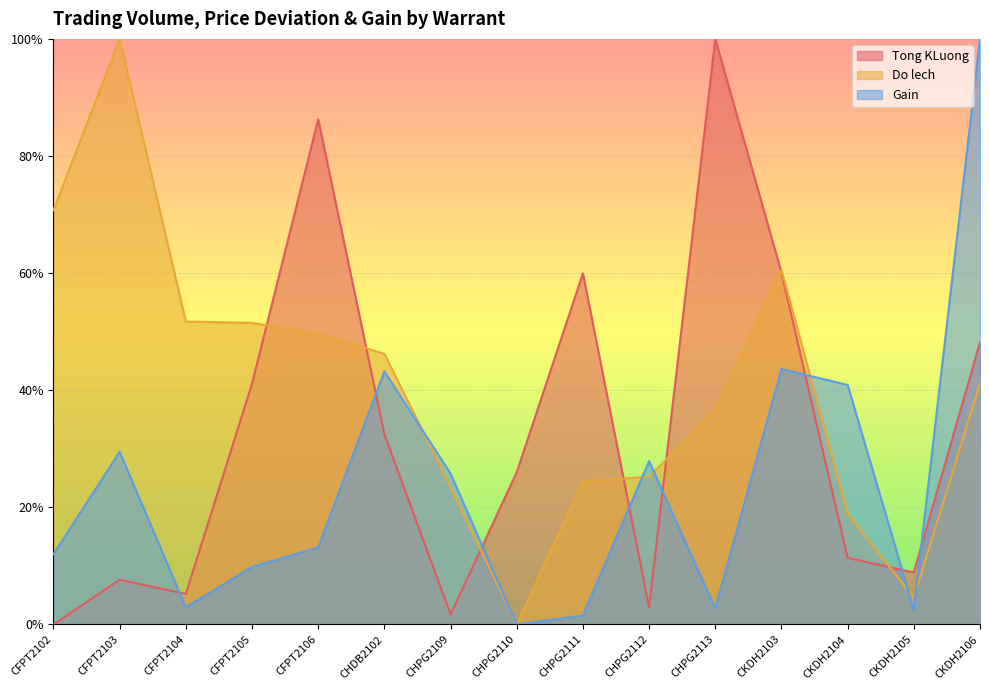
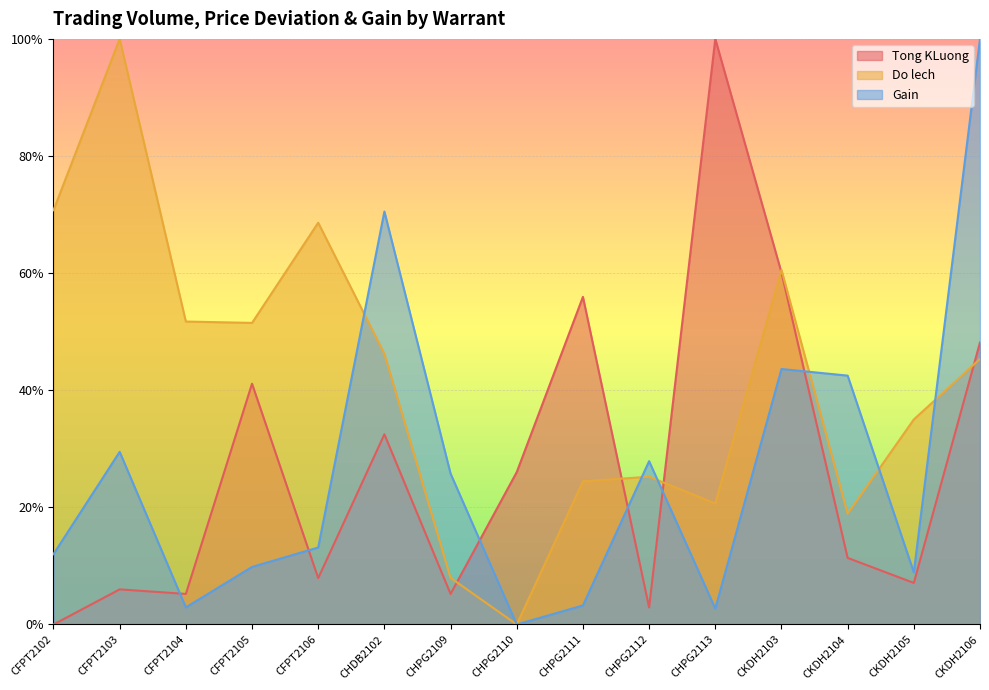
Tong KLuong, CFPT2103: 8% -> 6%
Tong KLuong, CFPT2106: 86% -> 8%
Do lech, CFPT2106: 50% -> 69%
Gain, CHDB2102: 43% -> 71%
Tong KLuong, CHPG2109: 2% -> 5%
Do lech, CHPG2109: 24% -> 8%
Tong KLuong, CHPG2111: 60% -> 56%
Gain, CHPG2111: 2% -> 3%
Do lech, CHPG2113: 37% -> 21%
Gain, CKDH2104: 41% -> 42%
Tong KLuong, CKDH2105: 9% -> 7%
Do lech, CKDH2105: 5% -> 35%
Gain, CKDH2105: 3% -> 9%
Do lech, CKDH2106: 41% -> 45%
